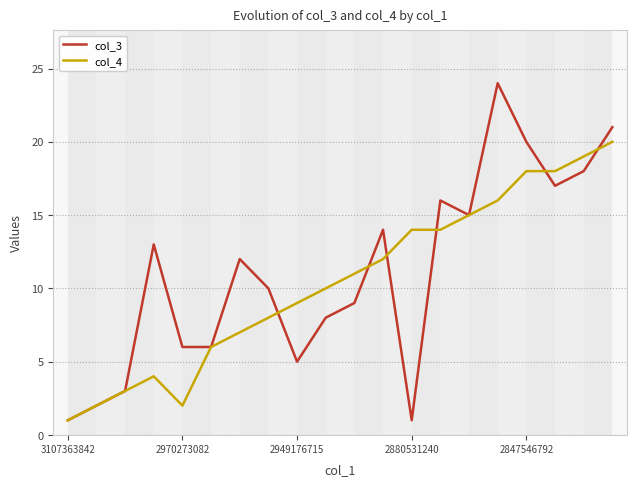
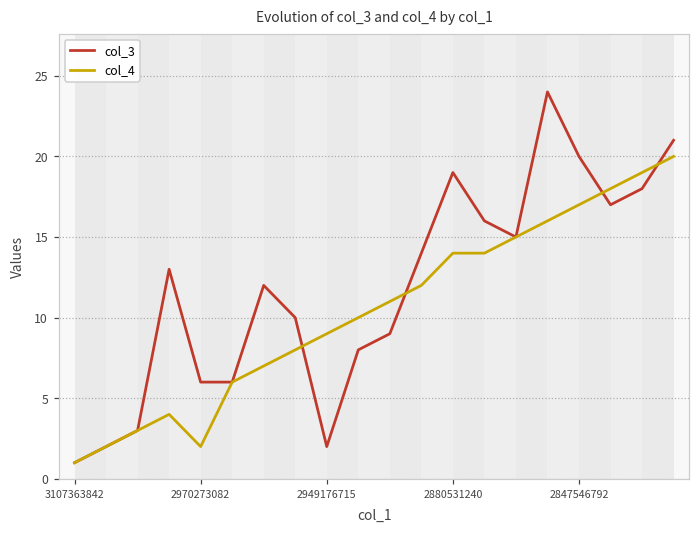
col_3, 2949176715: 5 -> 2
col_3, 2880531240: 1 -> 19
col_4, 2847546792: 18 -> 17
